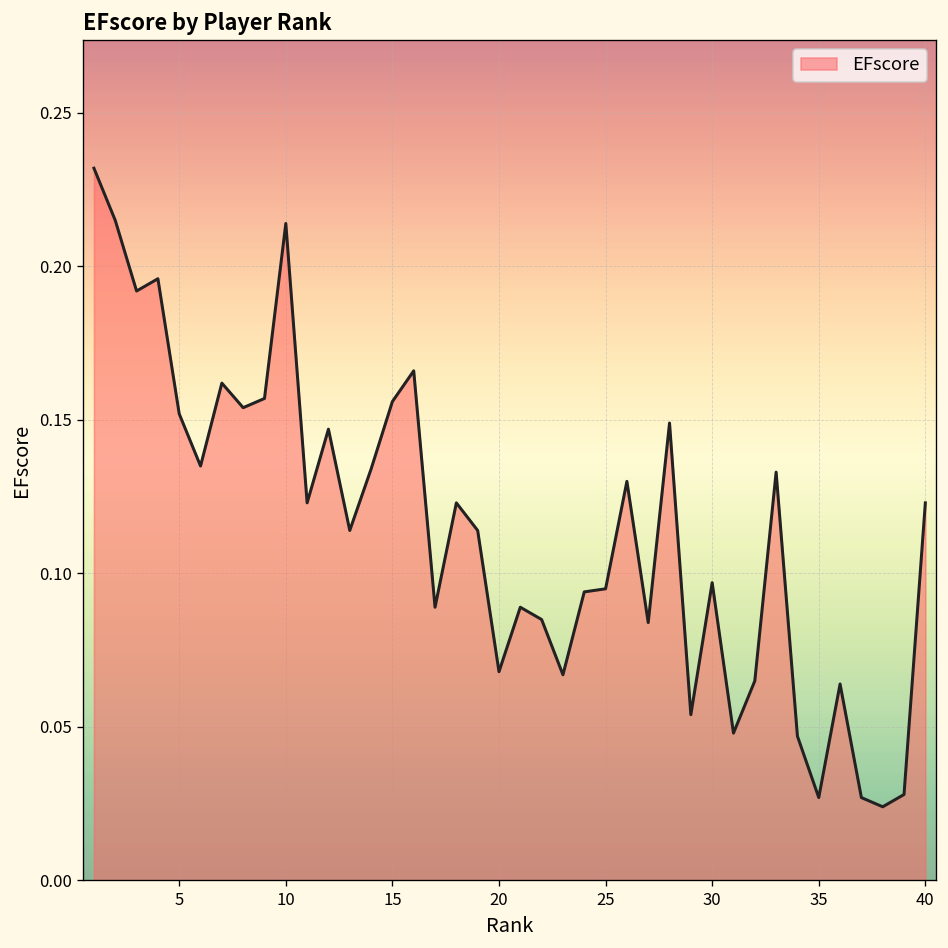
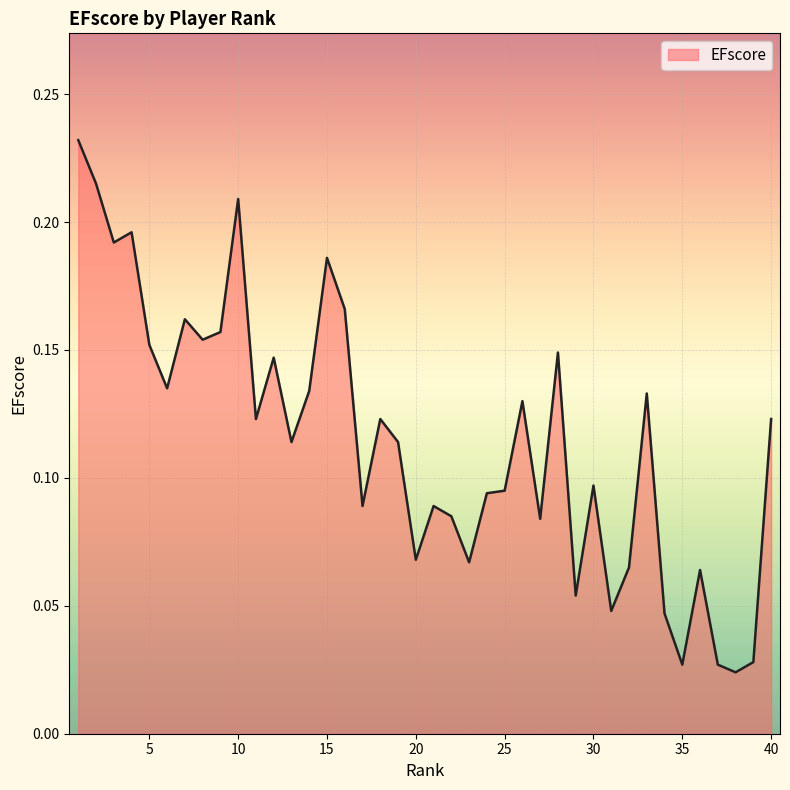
10: 0.214 -> 0.209
15: 0.156 -> 0.186
